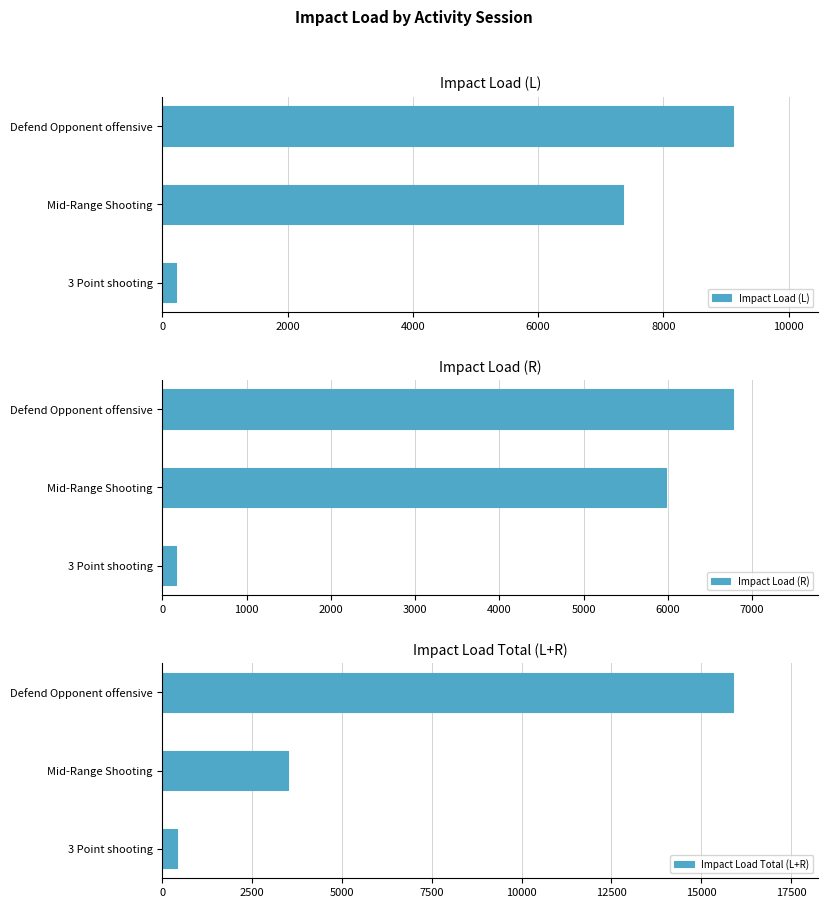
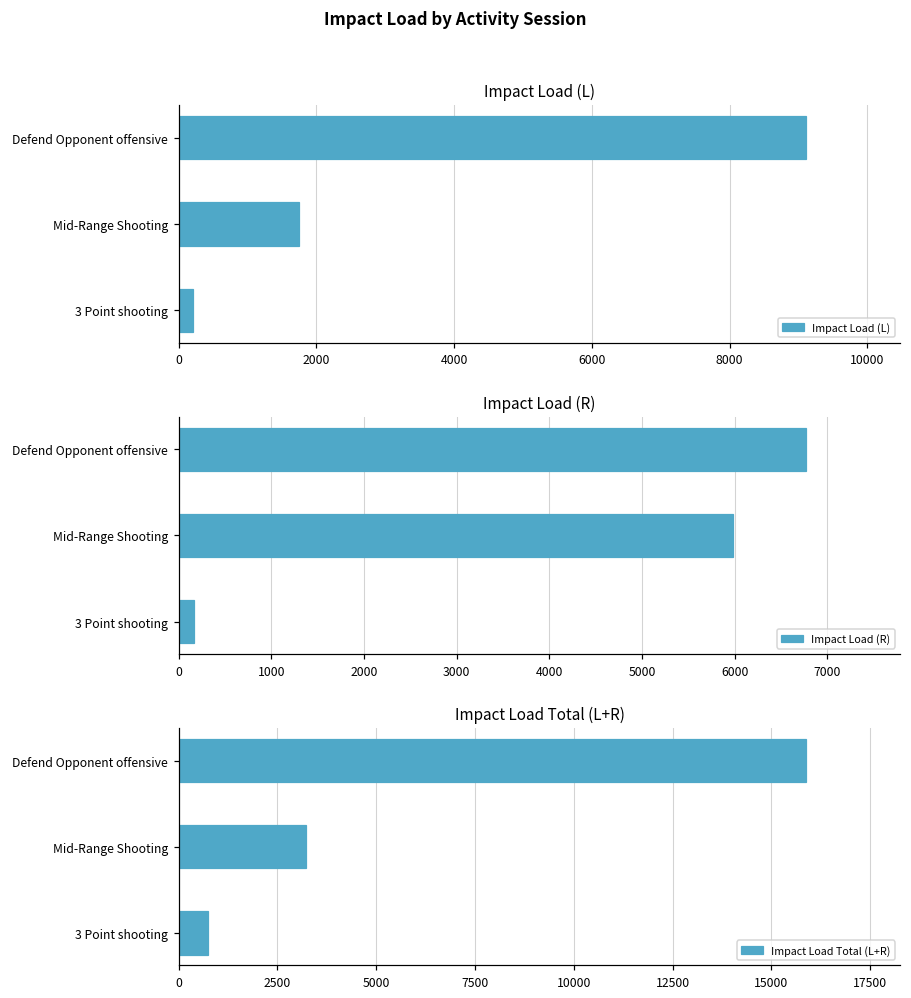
Impact Load (L), Mid-Range Shooting: 7400 -> 1700
Impact Load Total (L+R), Mid-Range Shooting: 3500 -> 3200
Impact Load Total (L+R), 3 Point shooting: 400 -> 700
